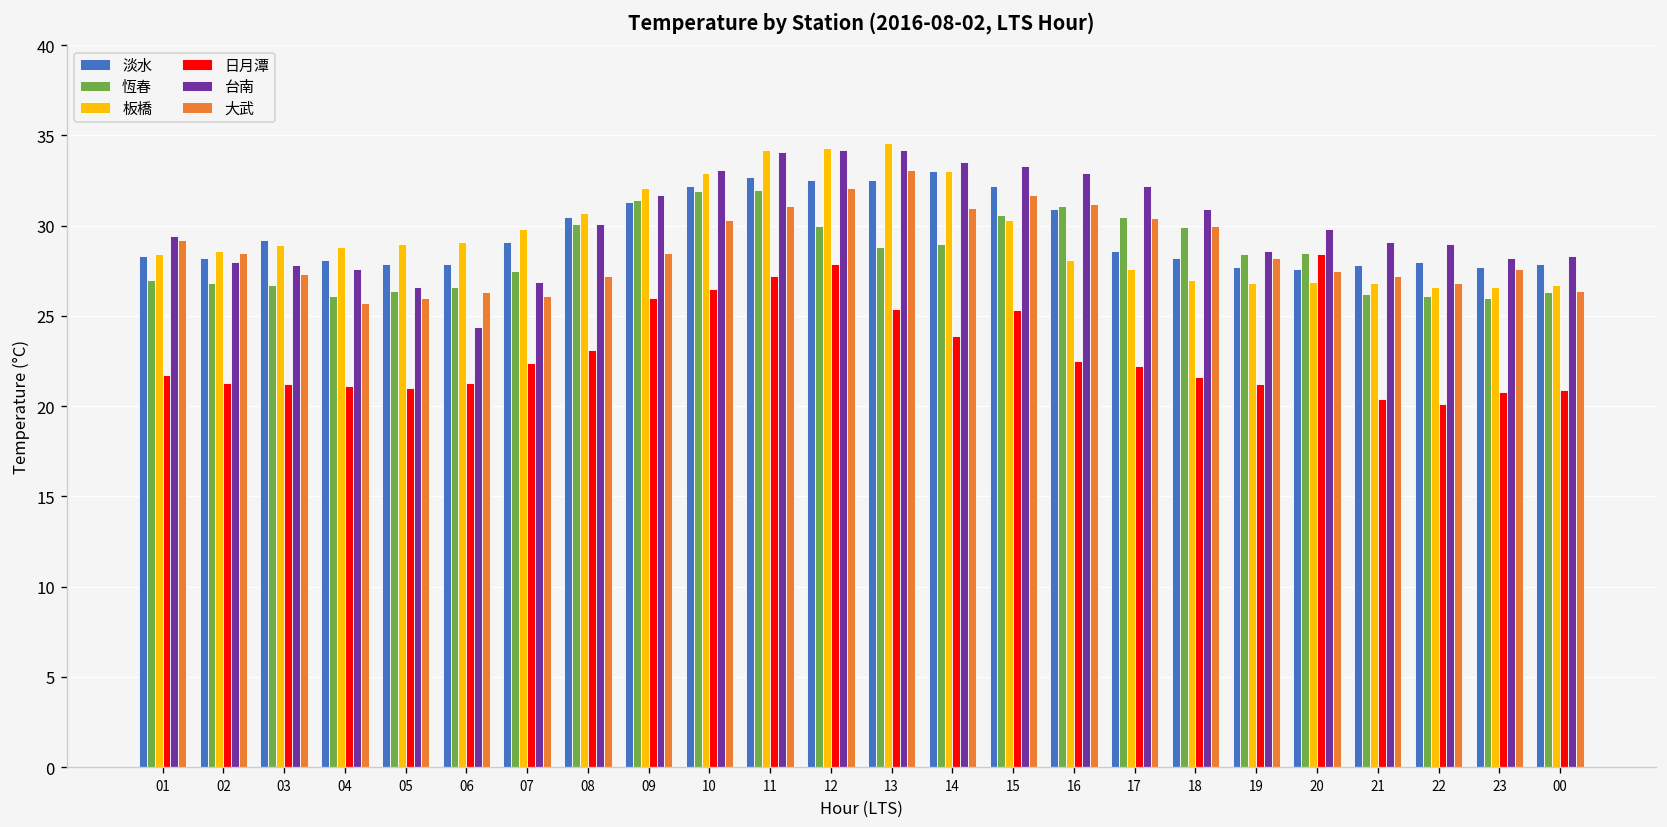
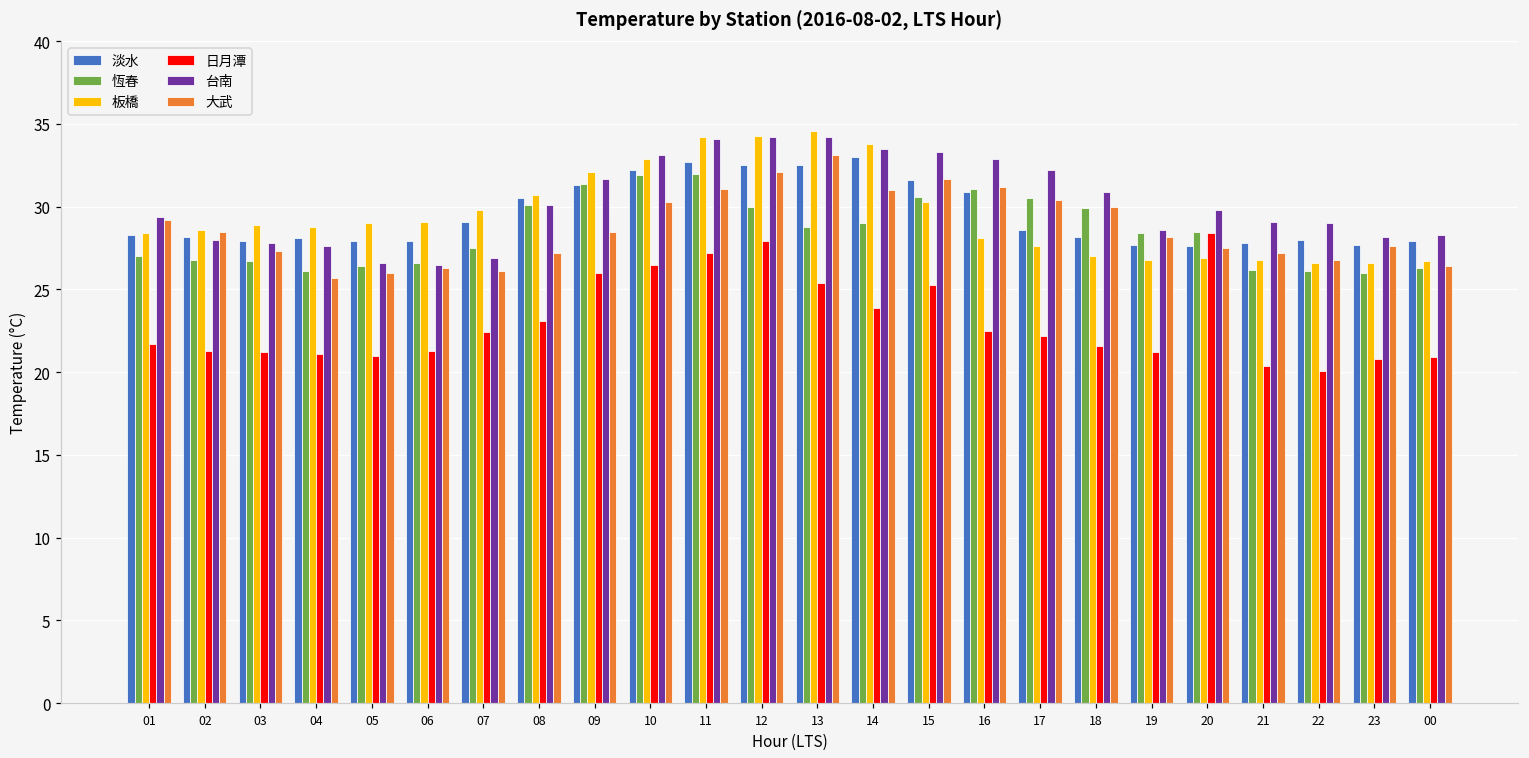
淡水, 03: 29.2 -> 27.9
台南, 06: 24.4 -> 26.5
板橋, 14: 33.0 -> 33.8
淡水, 15: 32.2 -> 31.6
